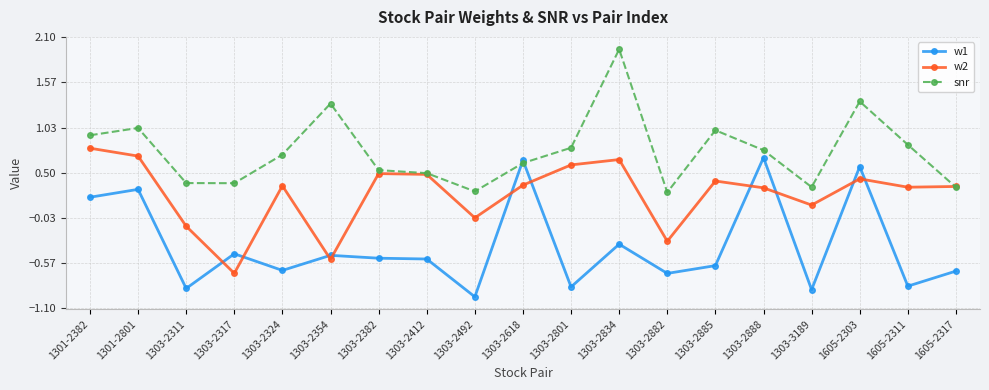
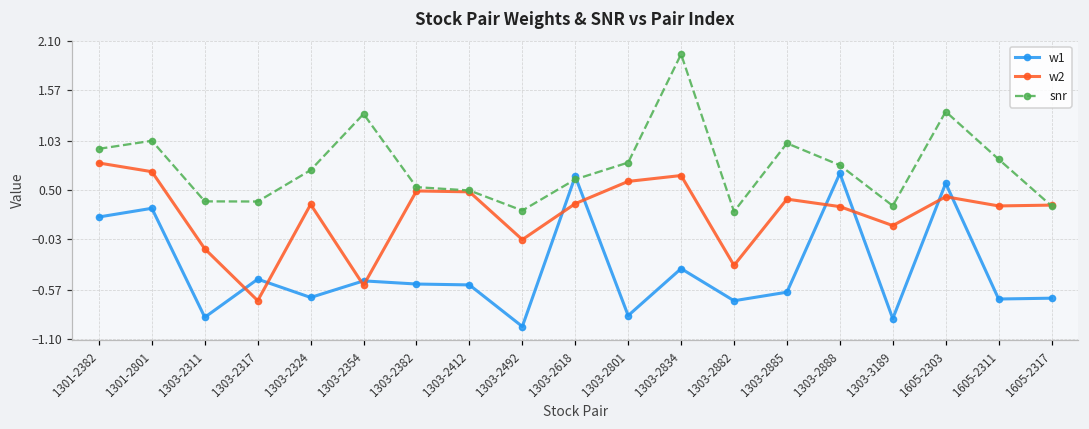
w1, 1605-2311: -0.8 -> -0.7
